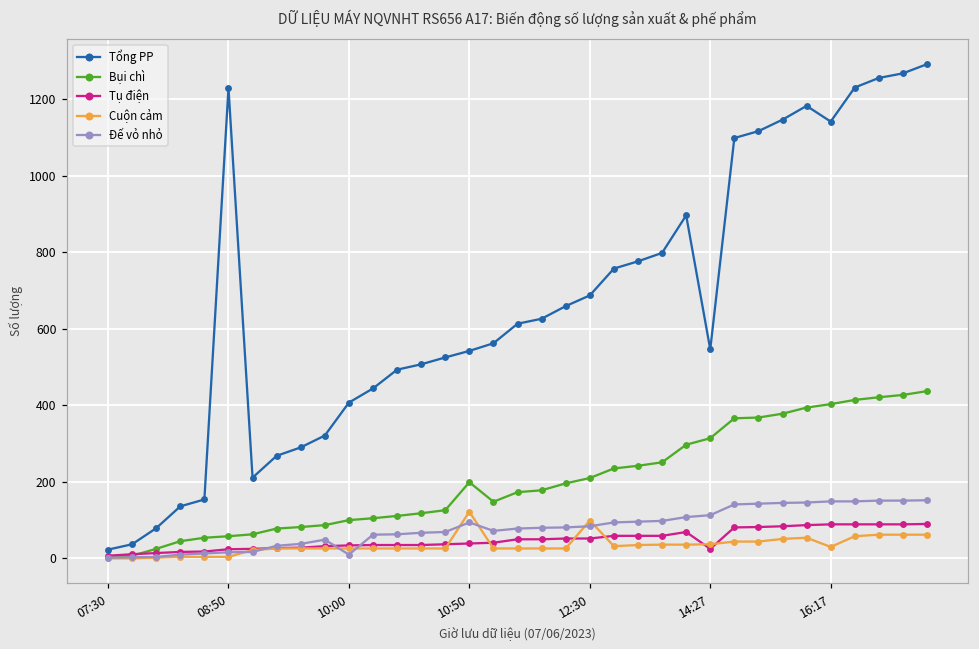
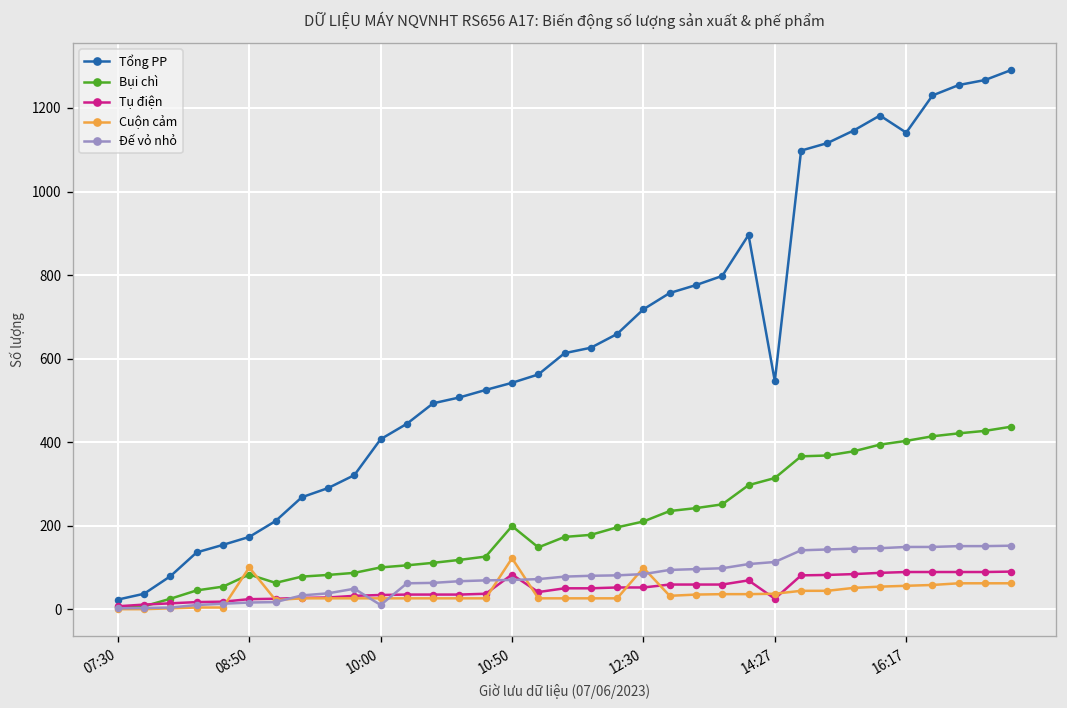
Tổng PP, 08:50: 1230 -> 170
Bụi chì, 08:50: 60 -> 80
Cuộn cảm, 08:50: 0 -> 100
Tụ điện, 10:50: 40 -> 80
Đế vỏ nhỏ, 10:50: 90 -> 70
Tổng PP, 12:30: 690 -> 720
Cuộn cảm, 16:17: 30 -> 60
